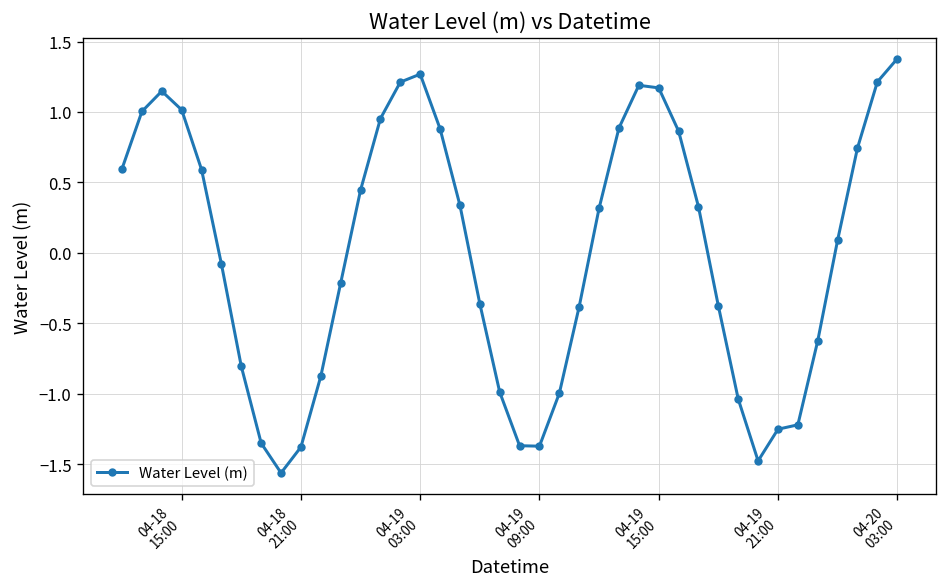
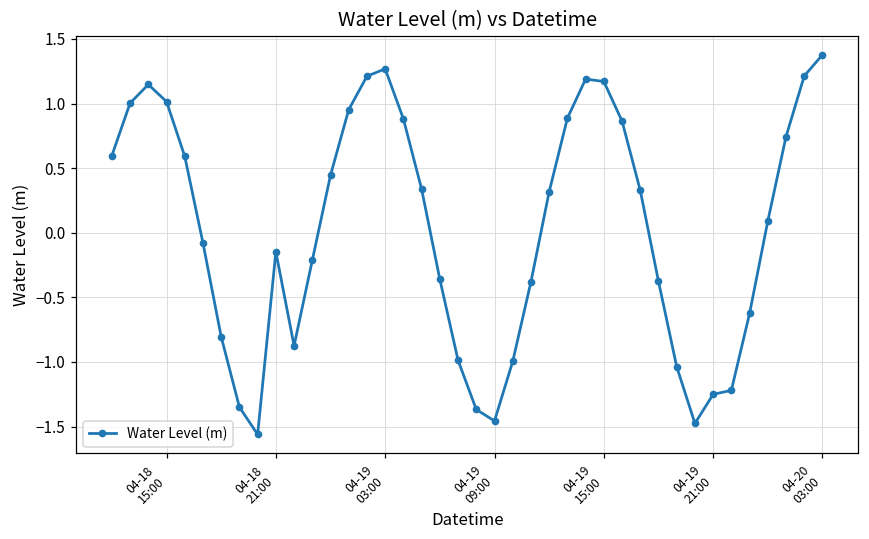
04-18 21:00: -1.38 -> -0.15
04-19 09:00: -1.37 -> -1.46
